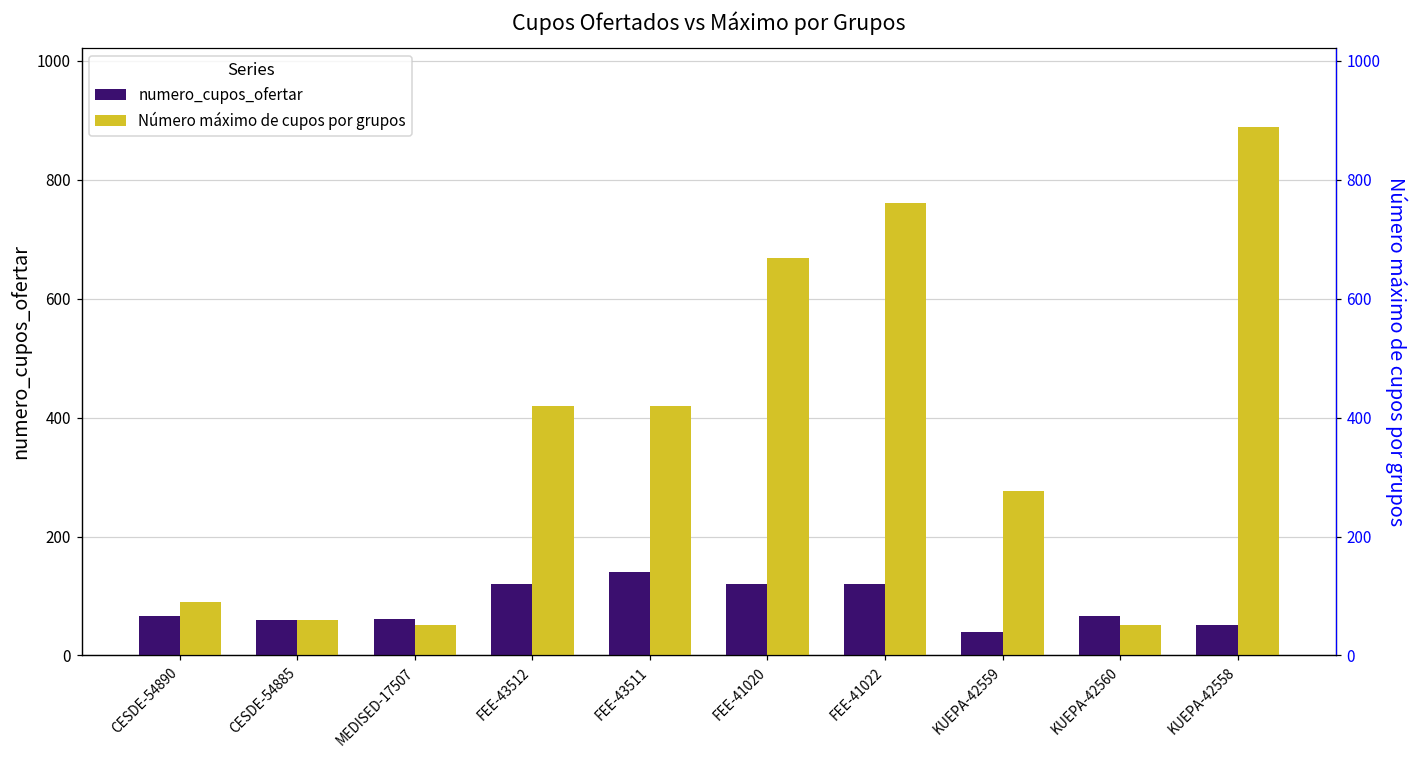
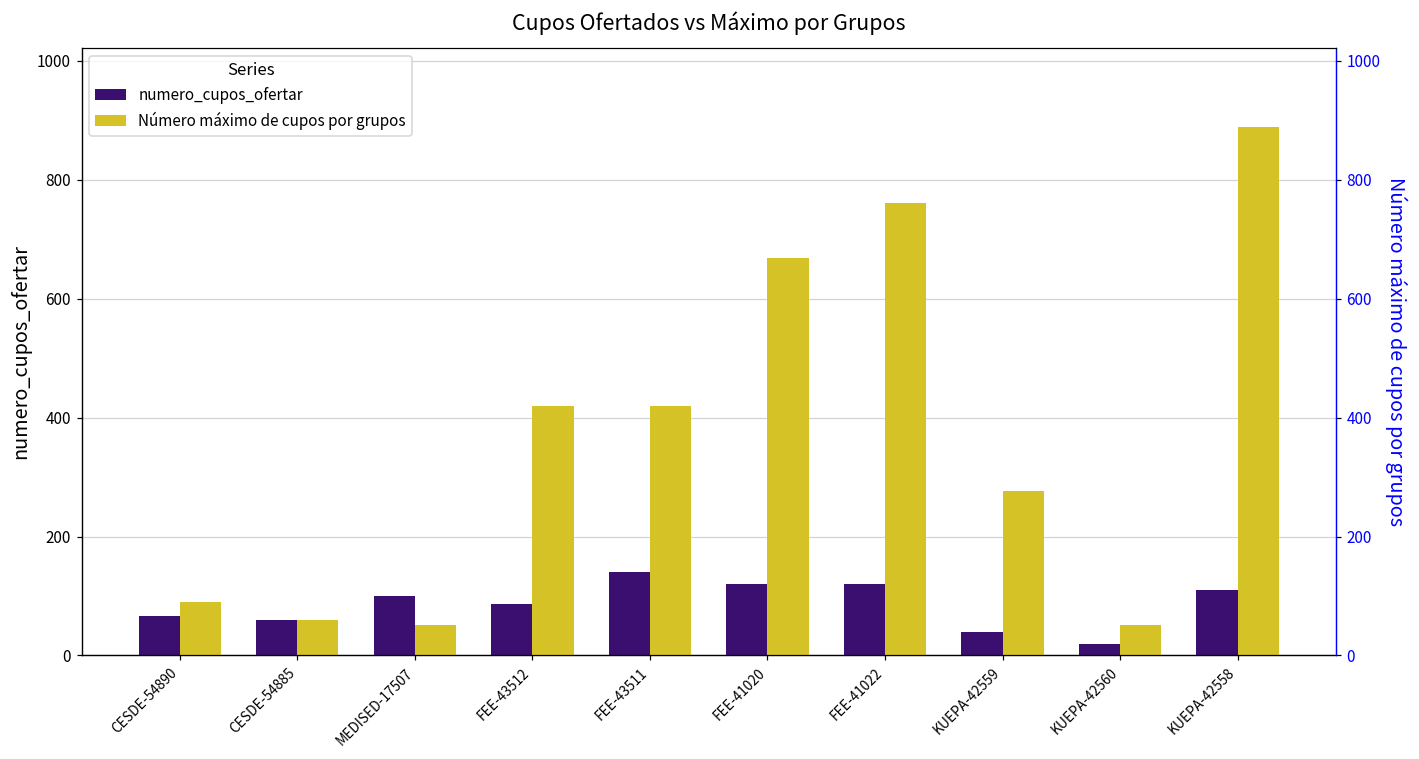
numero_cupos_ofertar, MEDISED-17507: 60 -> 100
numero_cupos_ofertar, FEE-43512: 120 -> 90
numero_cupos_ofertar, KUEPA-42560: 70 -> 20
numero_cupos_ofertar, KUEPA-42558: 50 -> 110
